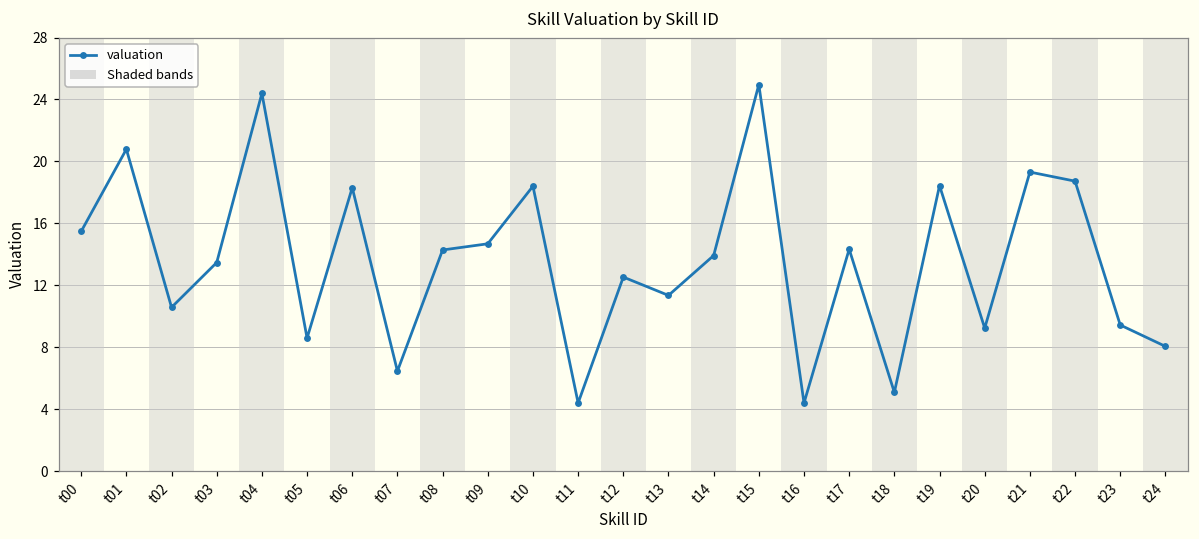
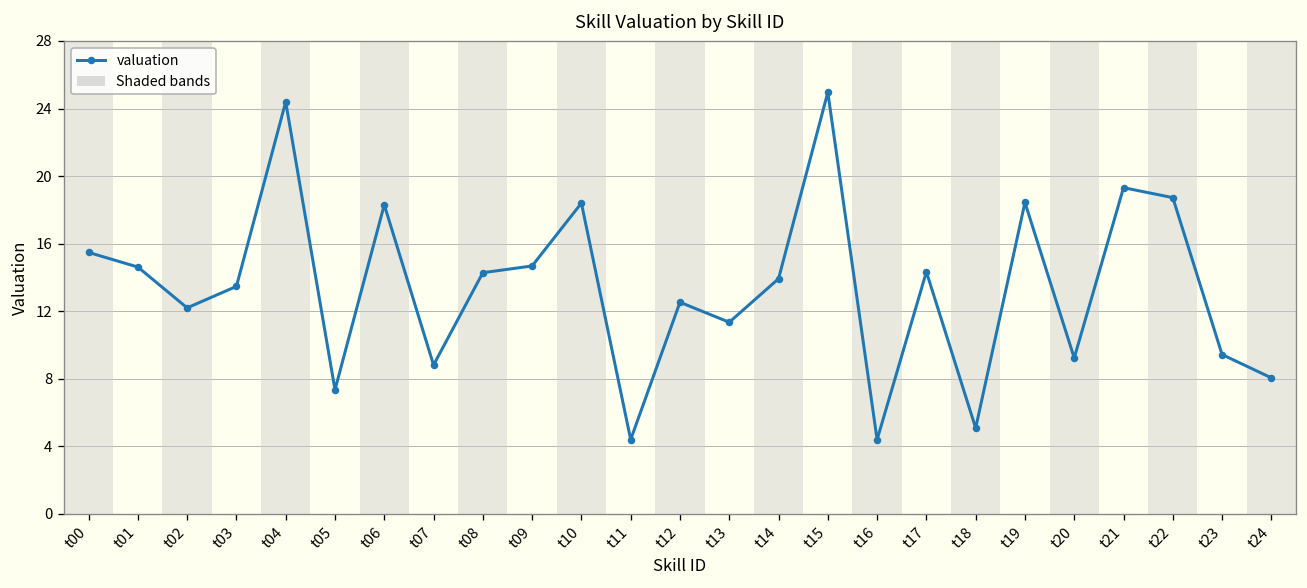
t01: 20.8 -> 14.6
t02: 10.6 -> 12.2
t05: 8.6 -> 7.3
t07: 6.5 -> 8.8
